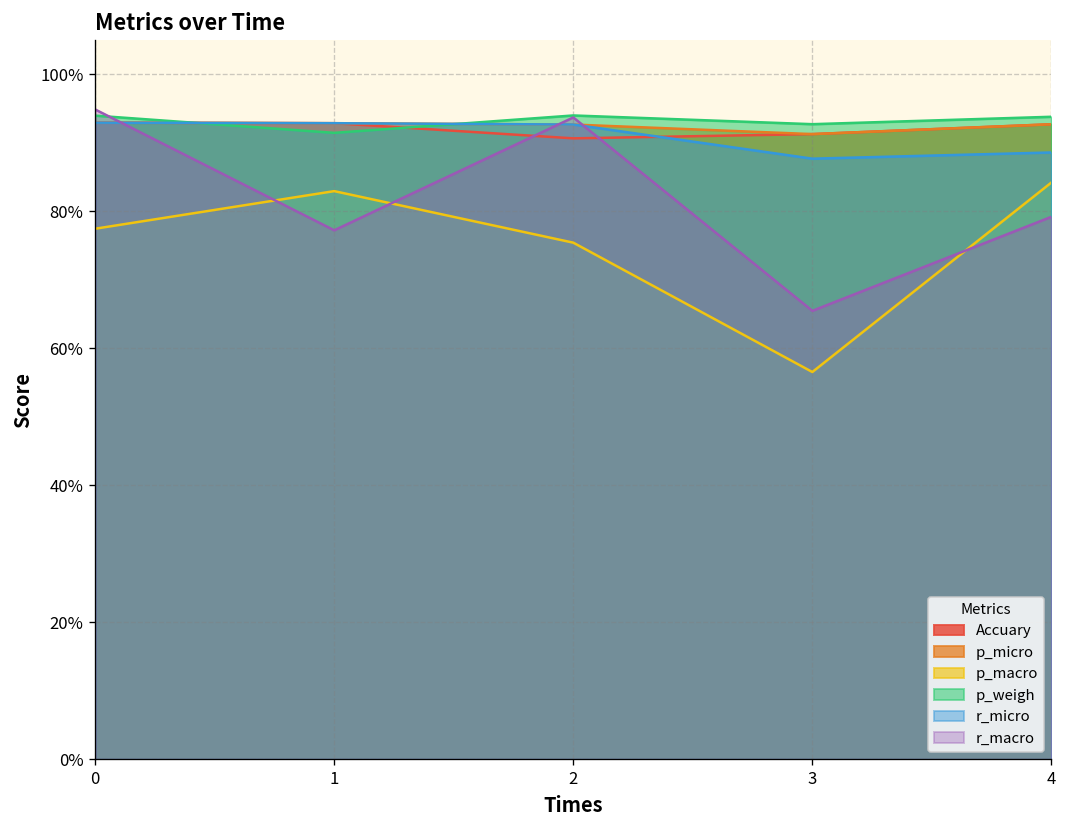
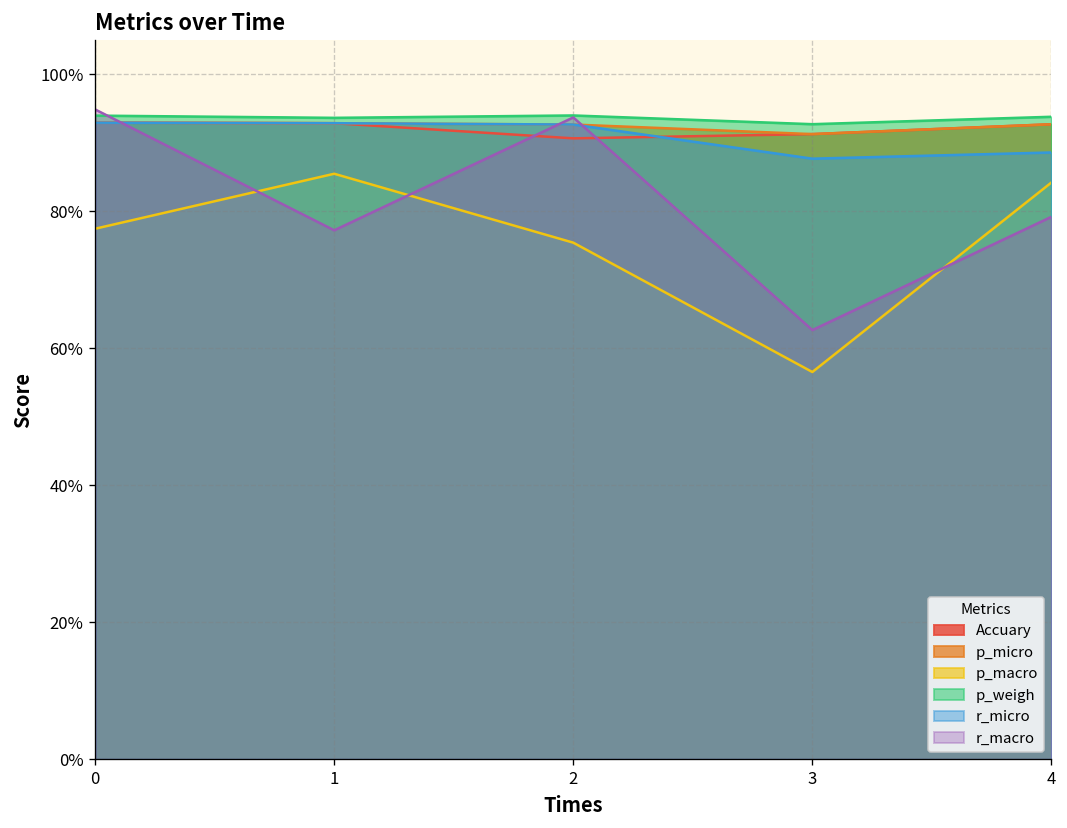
p_macro, 1: 83% -> 85%
p_weigh, 1: 91% -> 94%
r_macro, 3: 65% -> 63%
